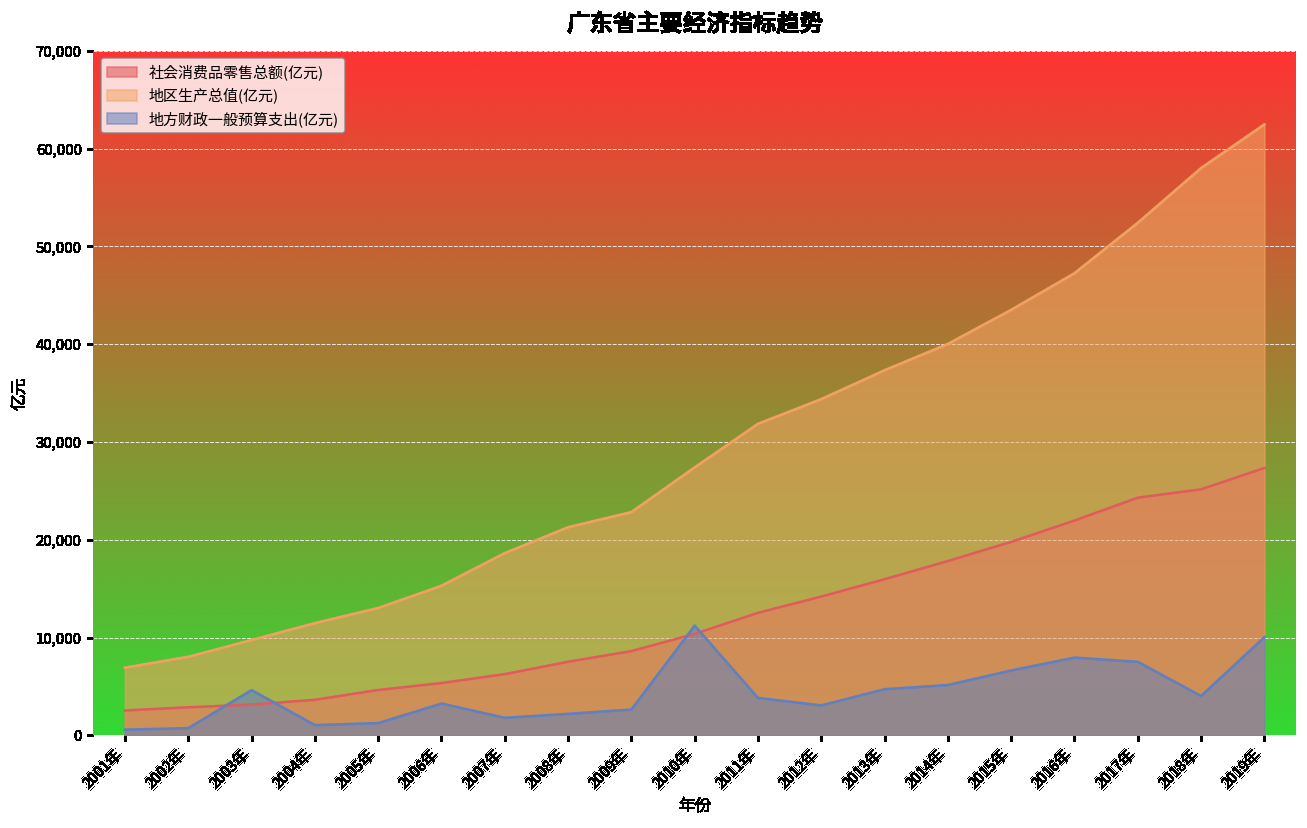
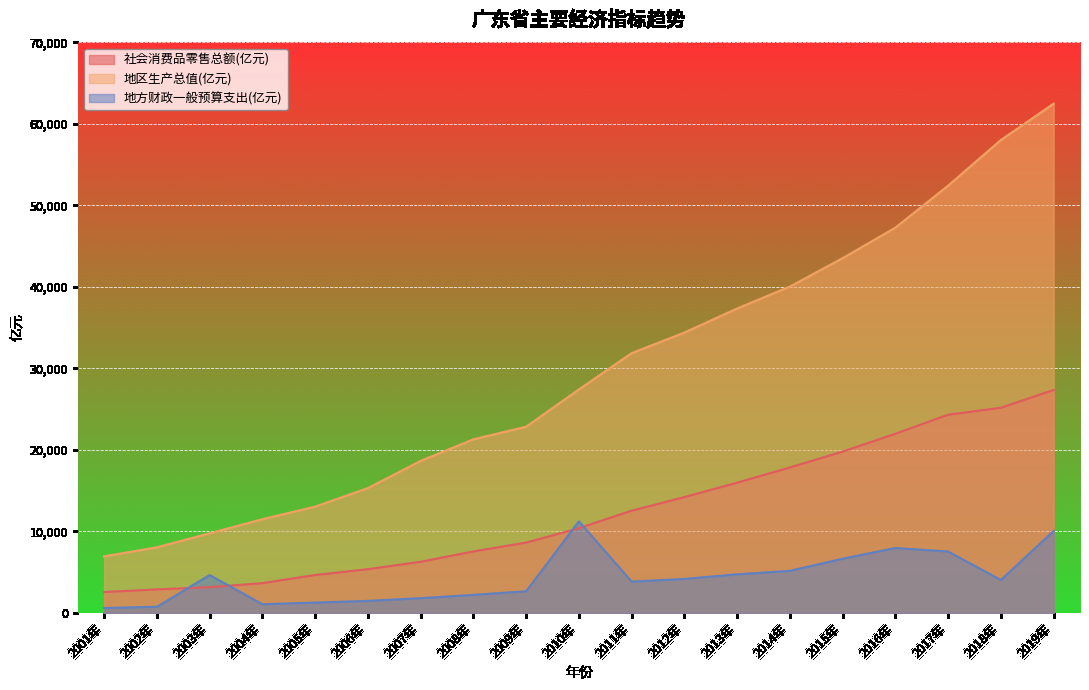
地方财政一般预算支出(亿元), 2006年: 3,000 -> 1,000
地方财政一般预算支出(亿元), 2012年: 3,000 -> 4,000
